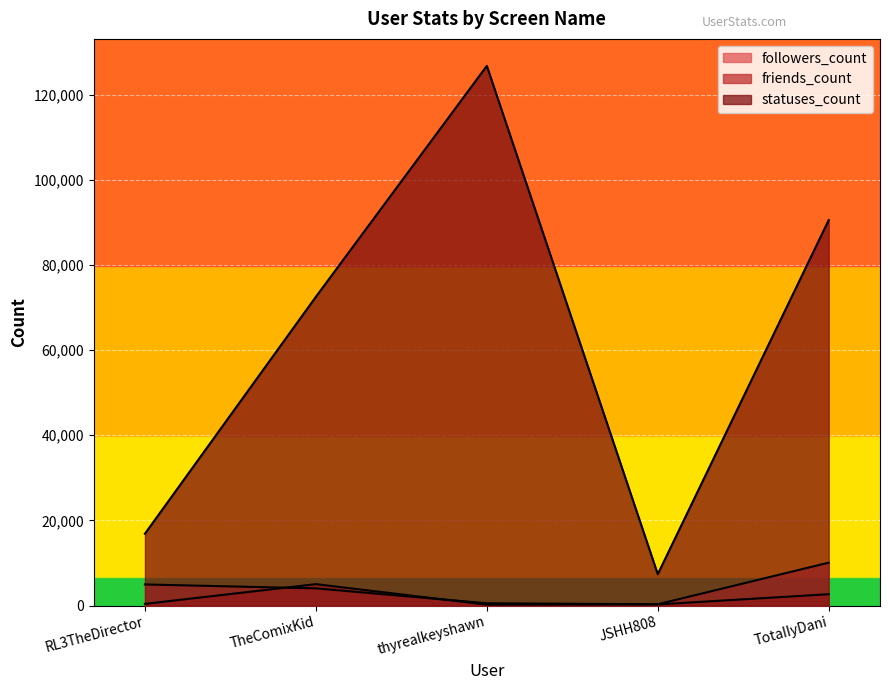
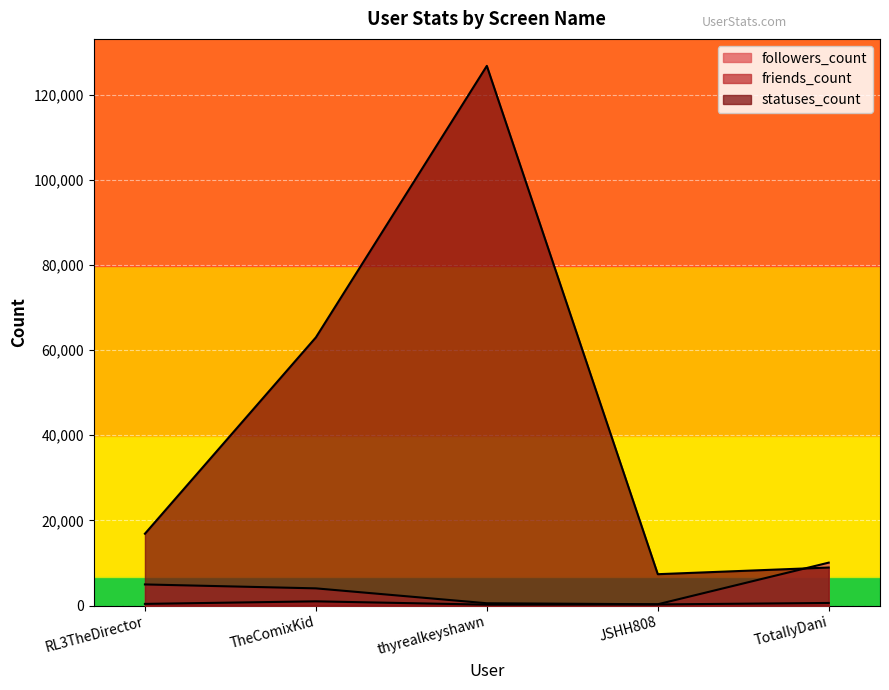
friends_count, TheComixKid: 5,000 -> 1,000
statuses_count, TheComixKid: 73,000 -> 63,000
friends_count, TotaIIyDani: 3,000 -> 1,000
statuses_count, TotaIIyDani: 91,000 -> 9,000
